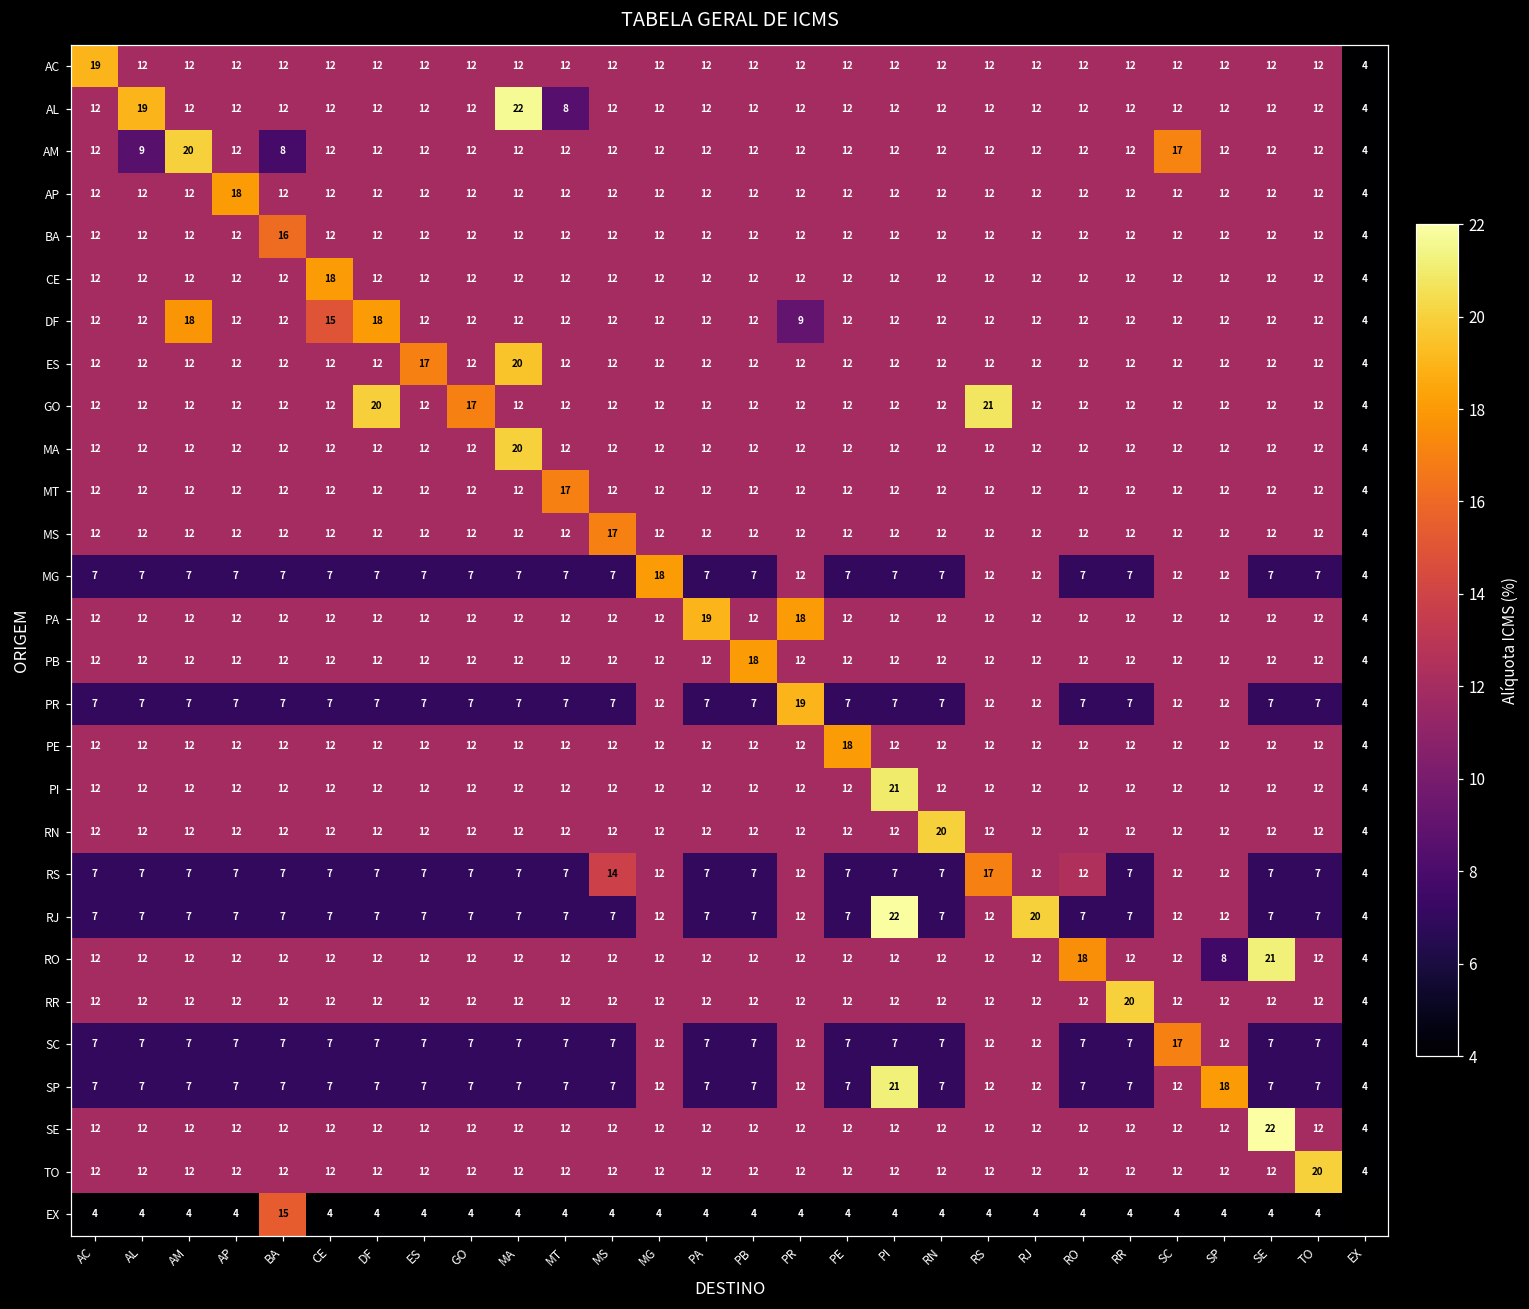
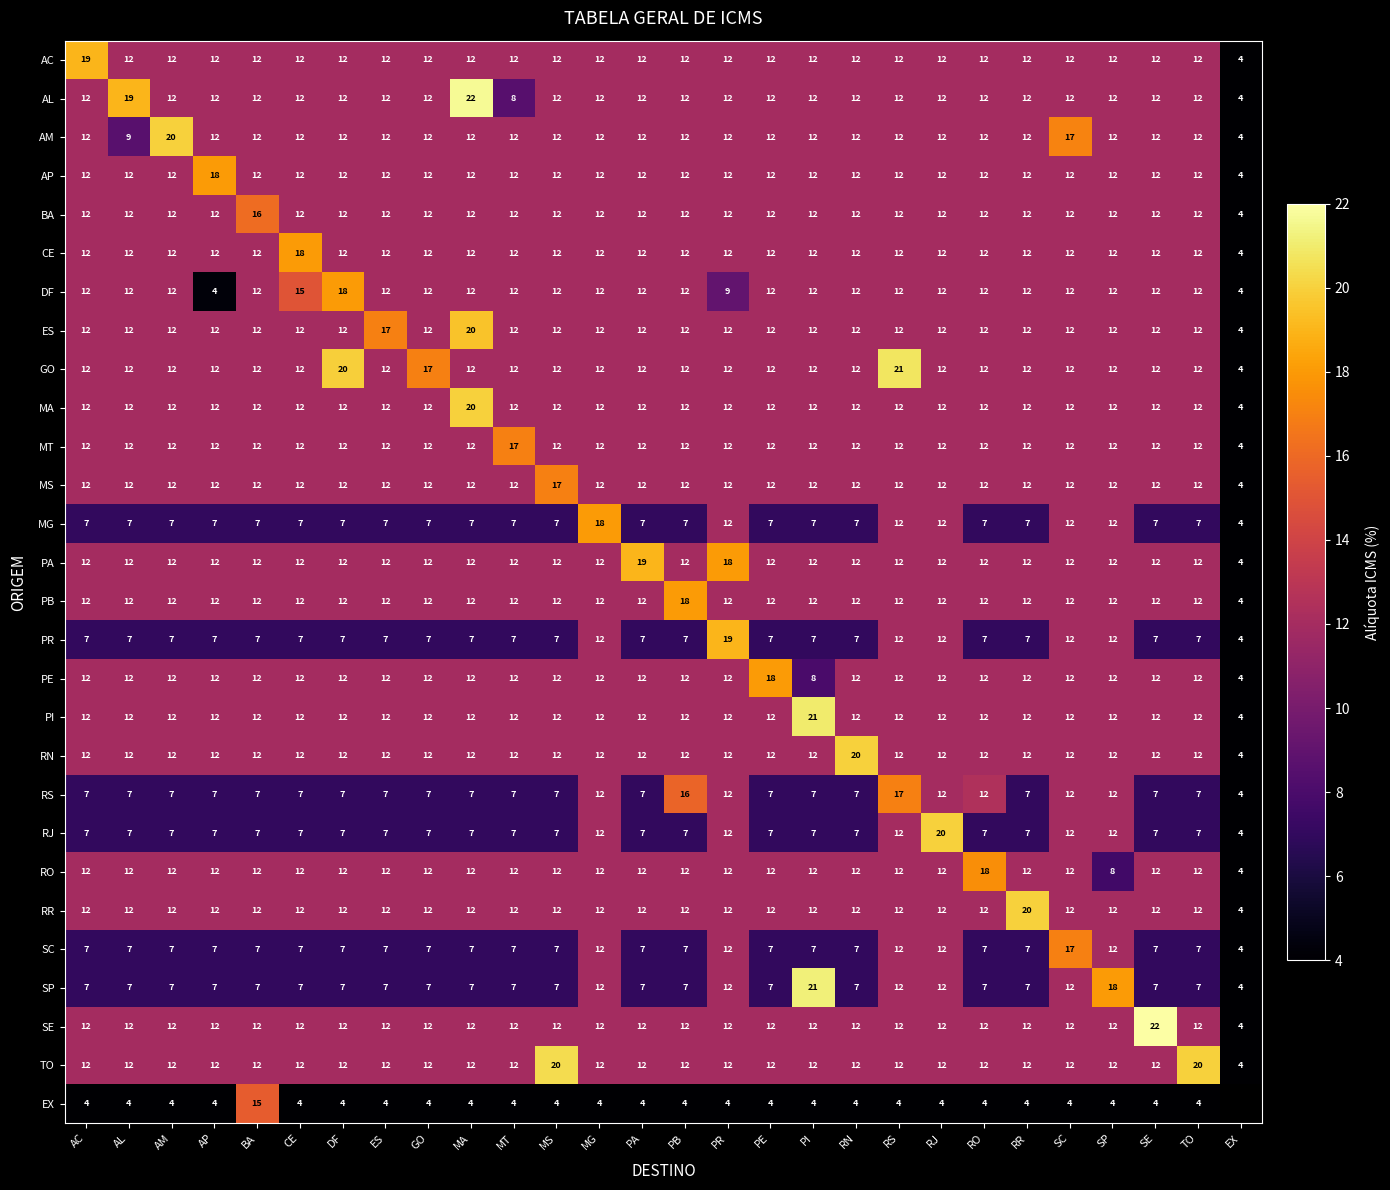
AM, BA: 8 -> 12
DF, AM: 18 -> 12
DF, AP: 12 -> 4
PE, PI: 12 -> 8
RS, MS: 14 -> 7
RS, PB: 7 -> 16
RJ, PI: 22 -> 7
RO, SE: 21 -> 12
TO, MS: 12 -> 20
